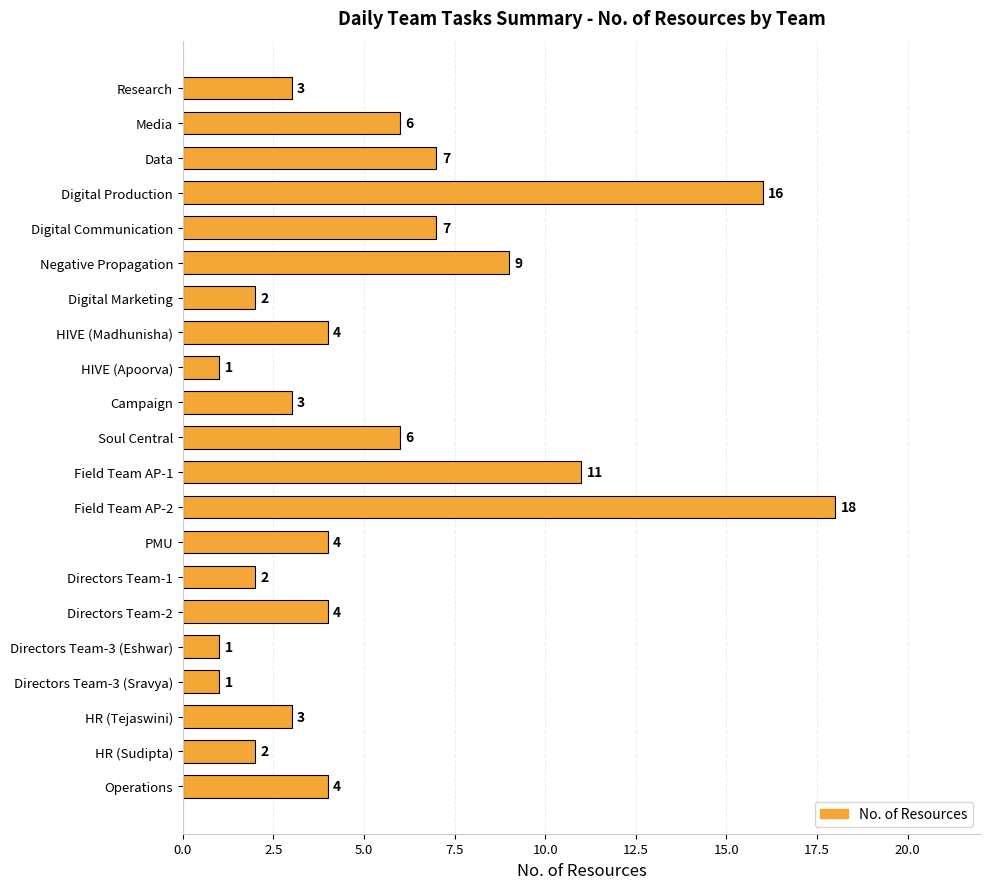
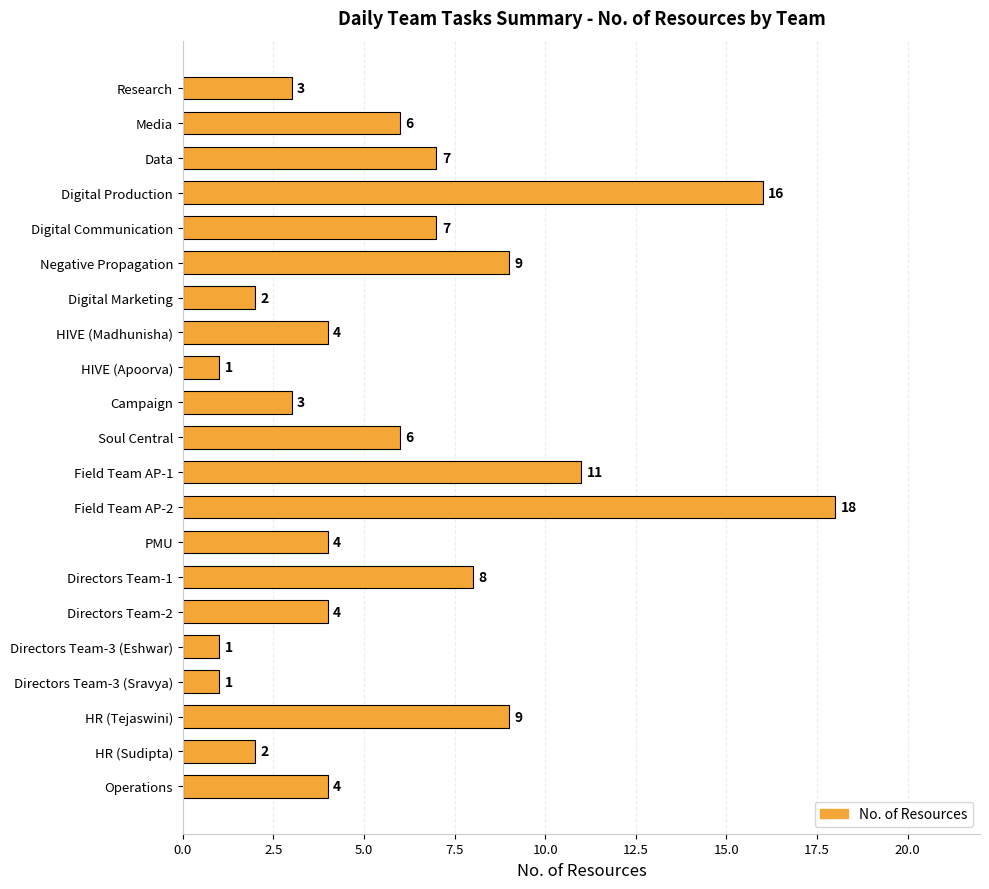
Directors Team-1: 2 -> 8
HR (Tejaswini): 3 -> 9
